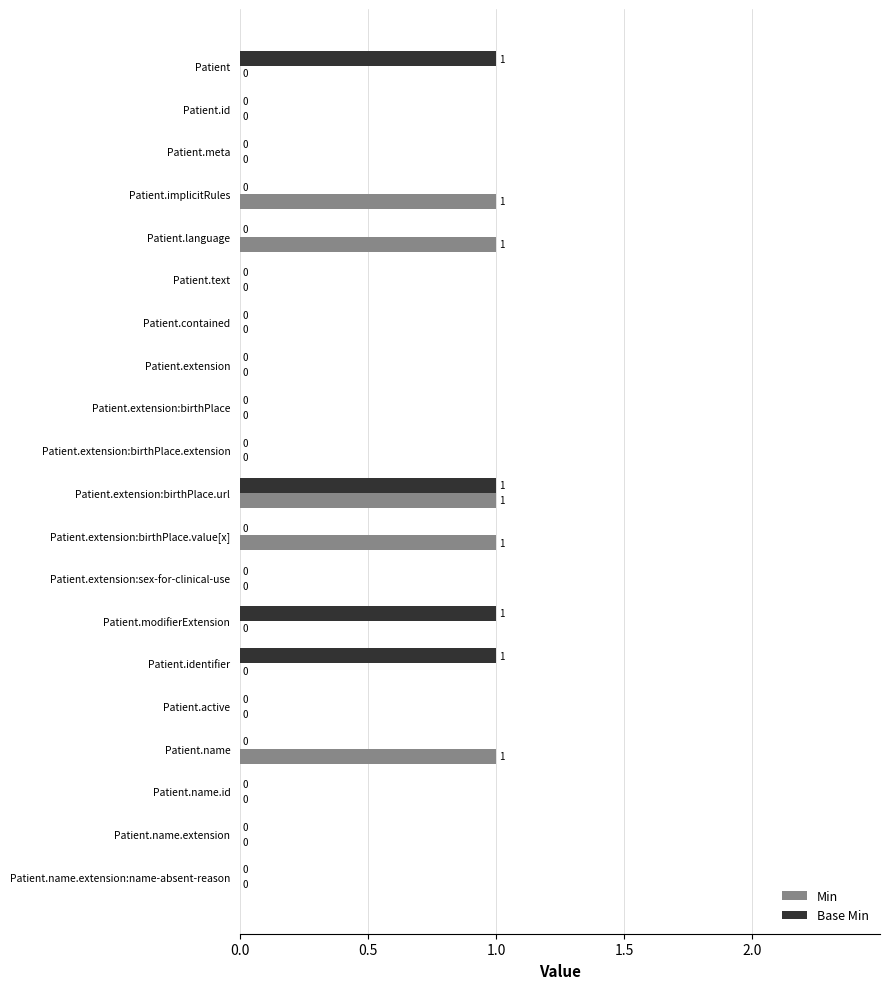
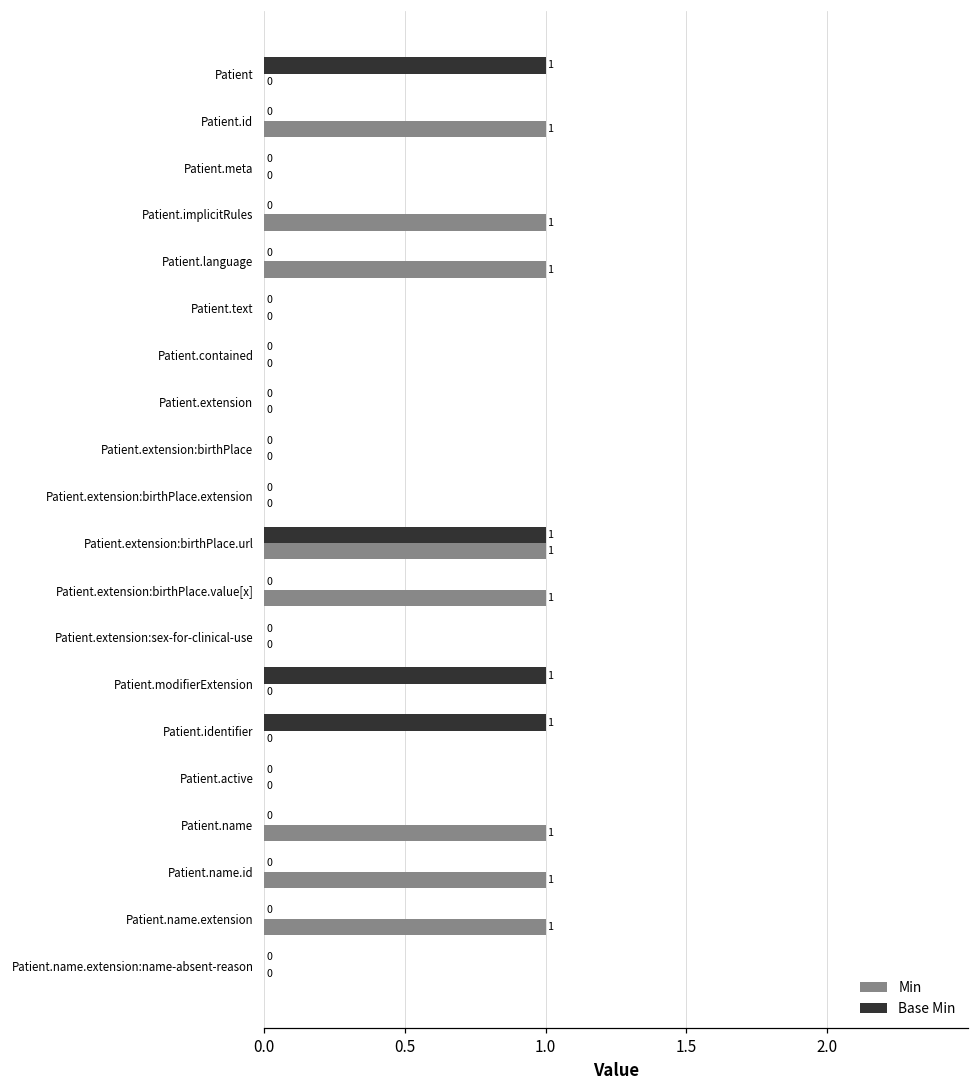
Min, Patient.id: 0 -> 1
Min, Patient.name.id: 0 -> 1
Min, Patient.name.extension: 0 -> 1
